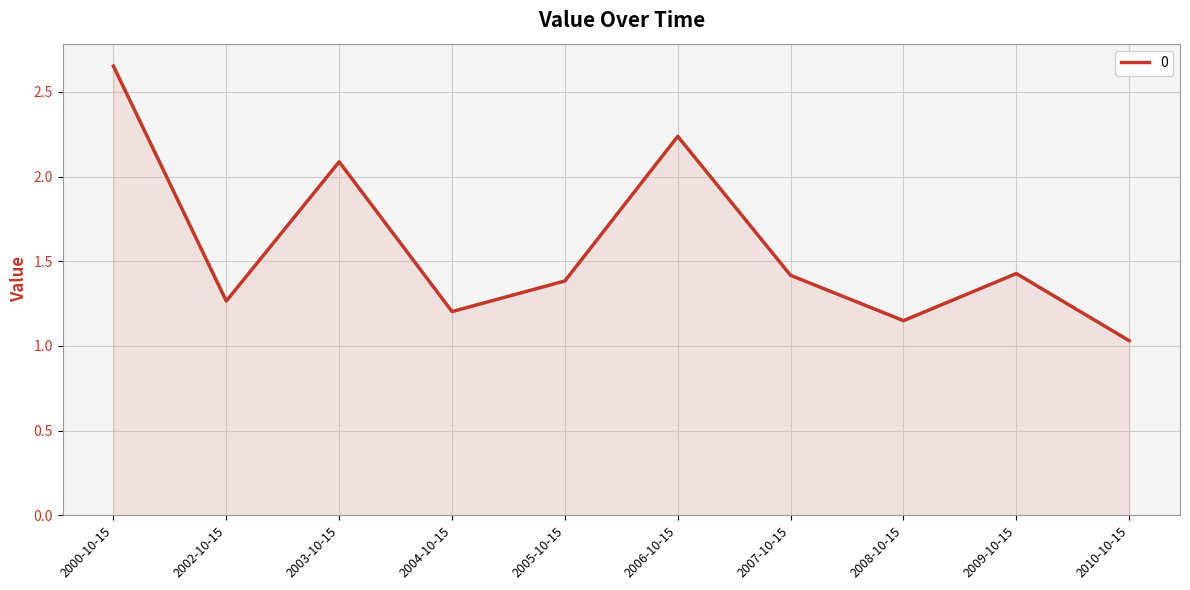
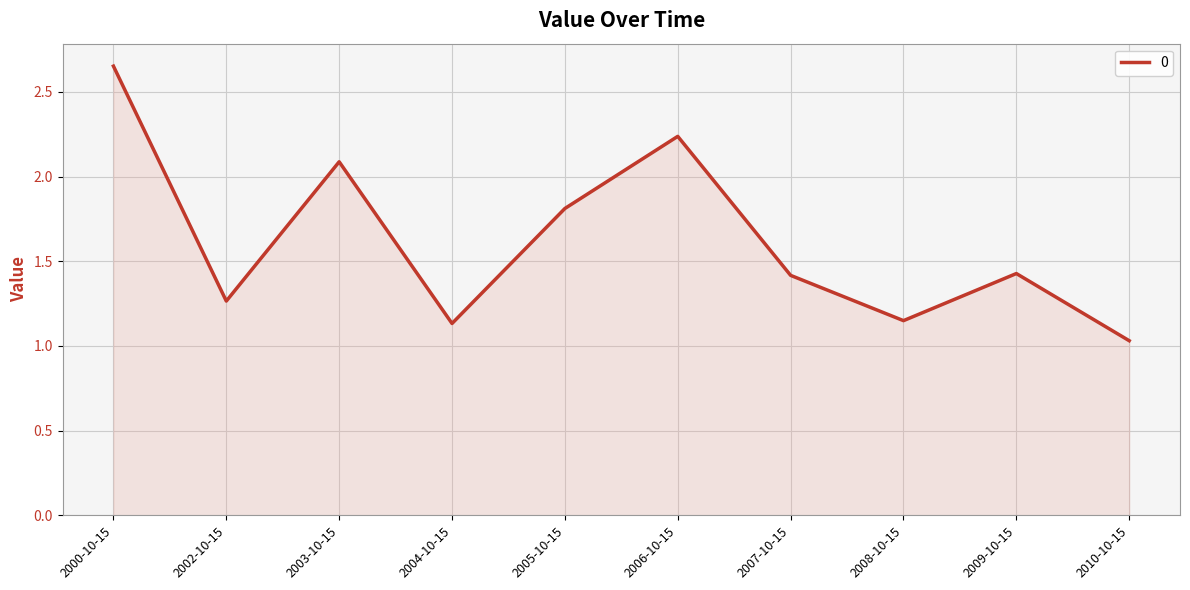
2004-10-15: 1.20 -> 1.13
2005-10-15: 1.38 -> 1.81
